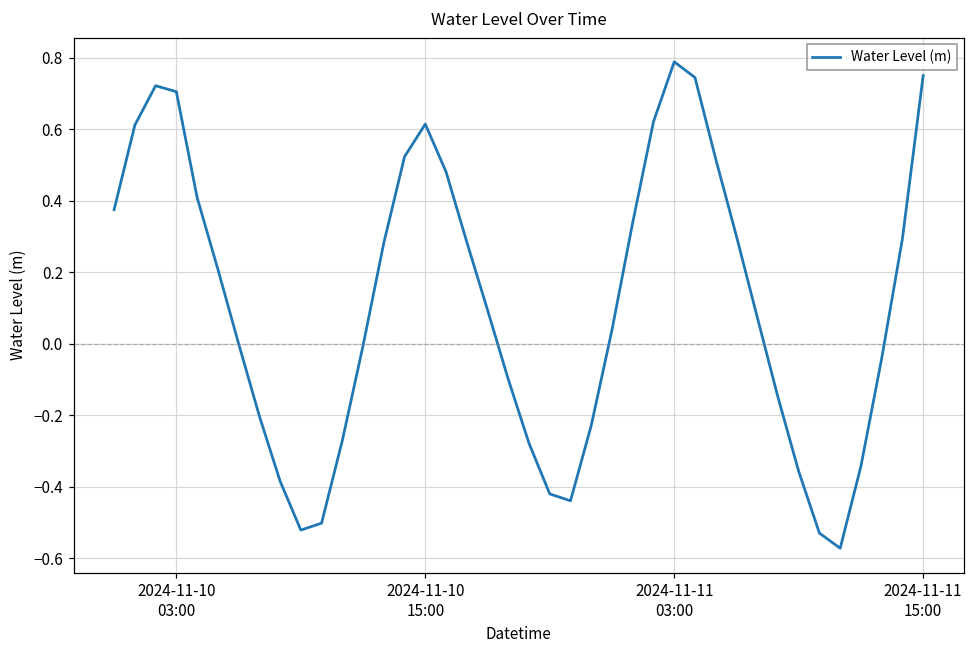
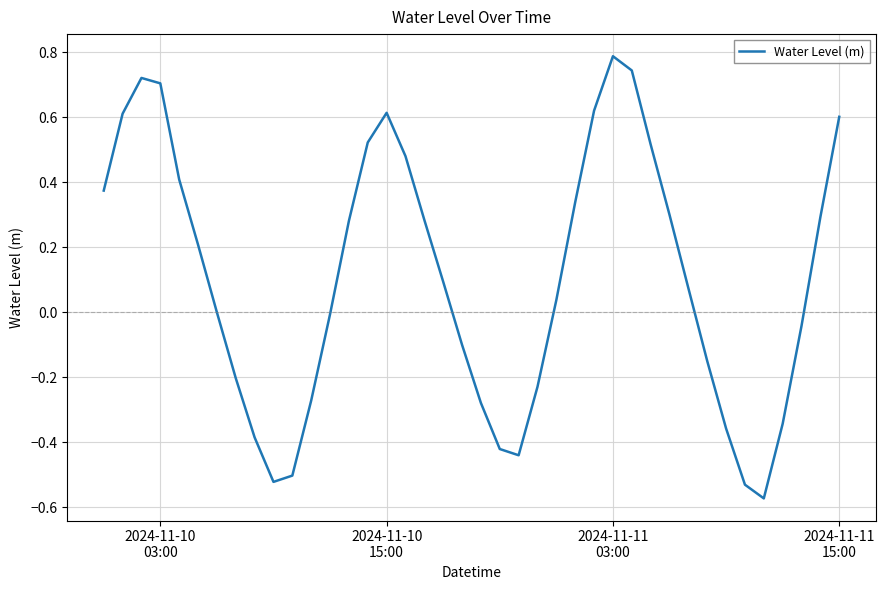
2024-11-11 15:00: 0.75 -> 0.60
